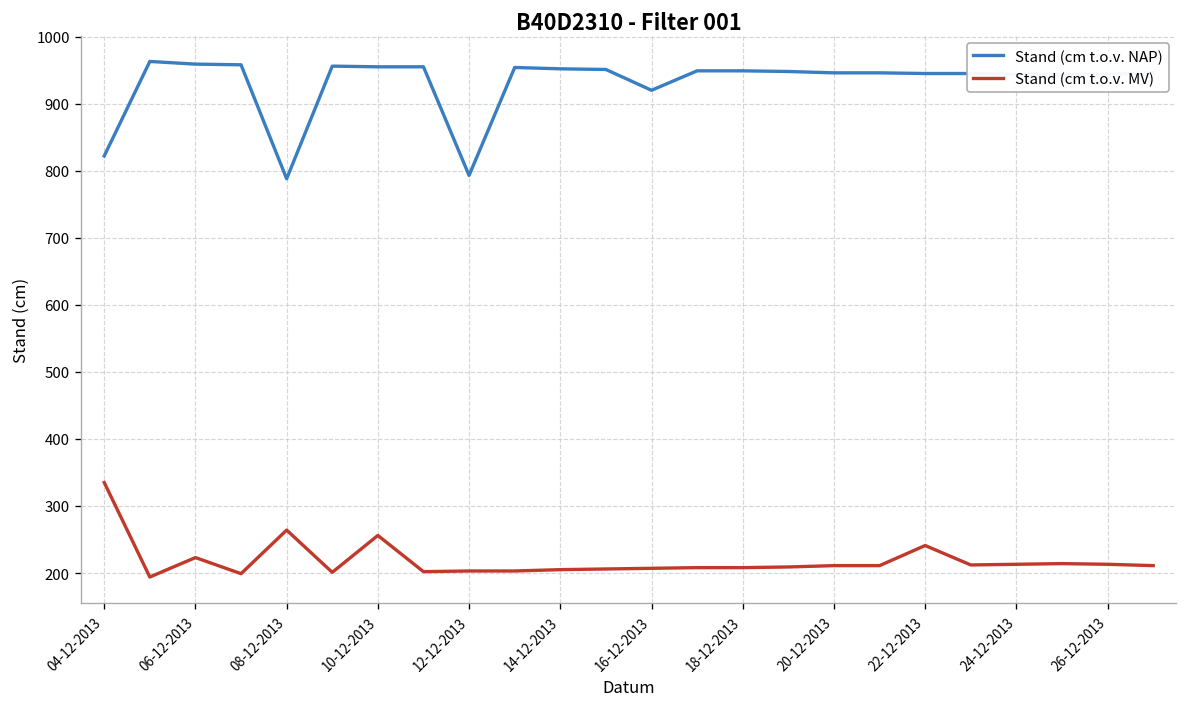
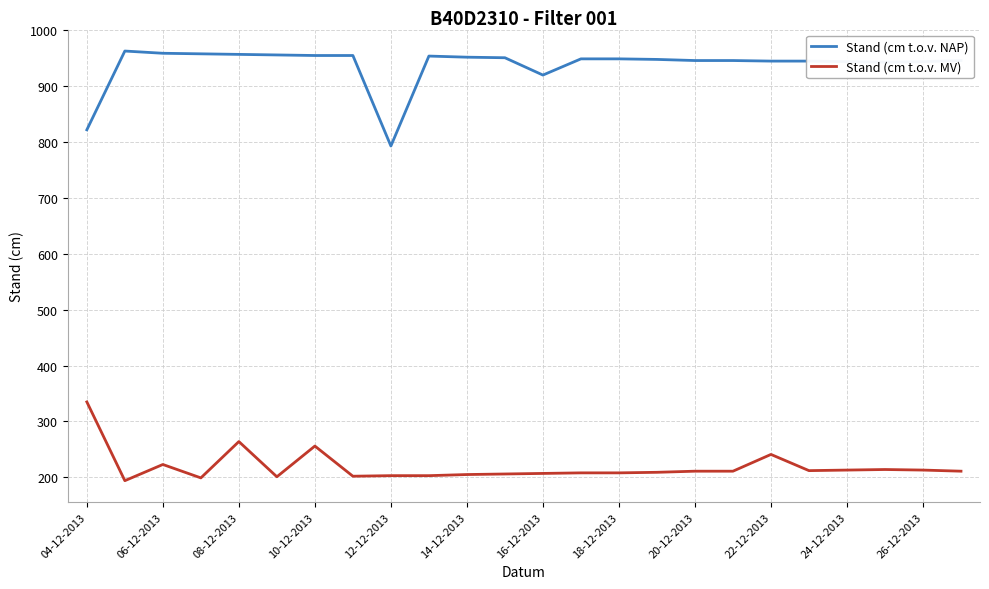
Stand (cm t.o.v. NAP), 08-12-2013: 790 -> 960
